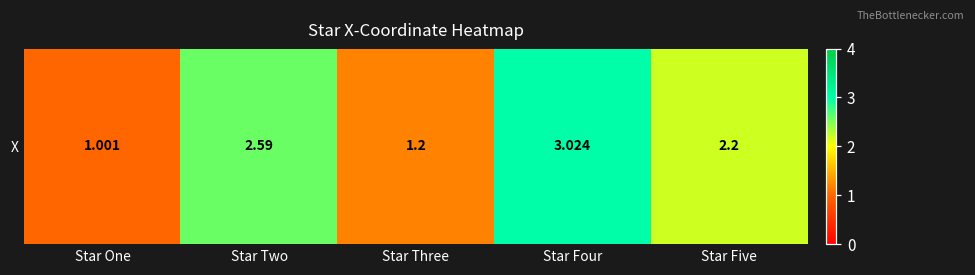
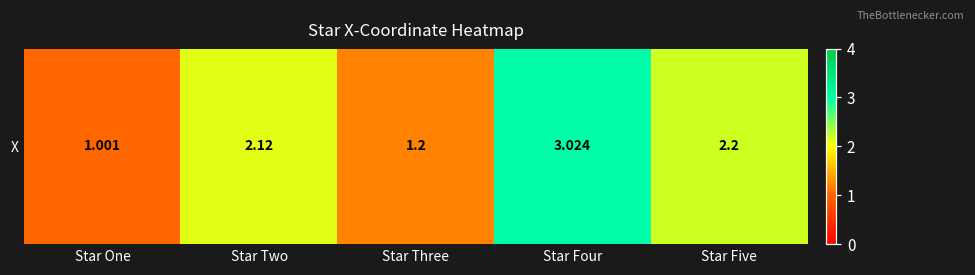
X, Star Two: 2.59 -> 2.12
